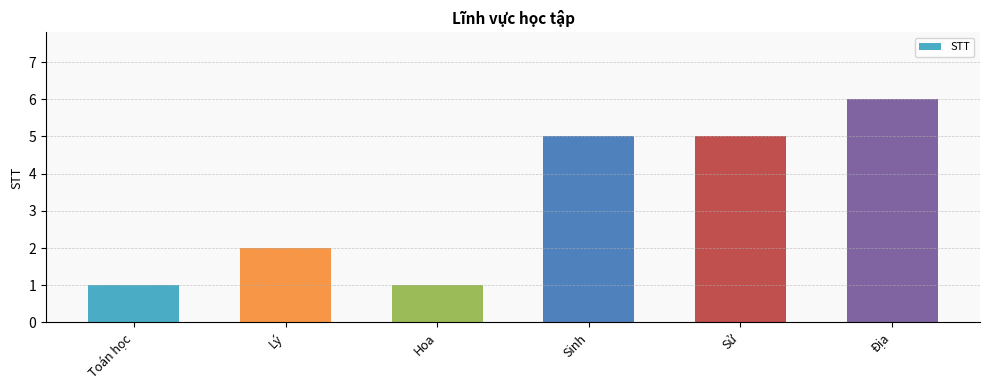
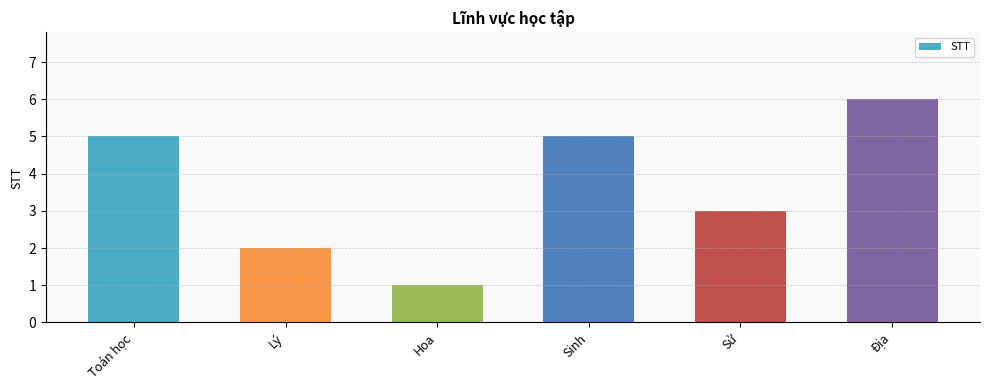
Toán học: 1 -> 5
Sử: 5 -> 3
